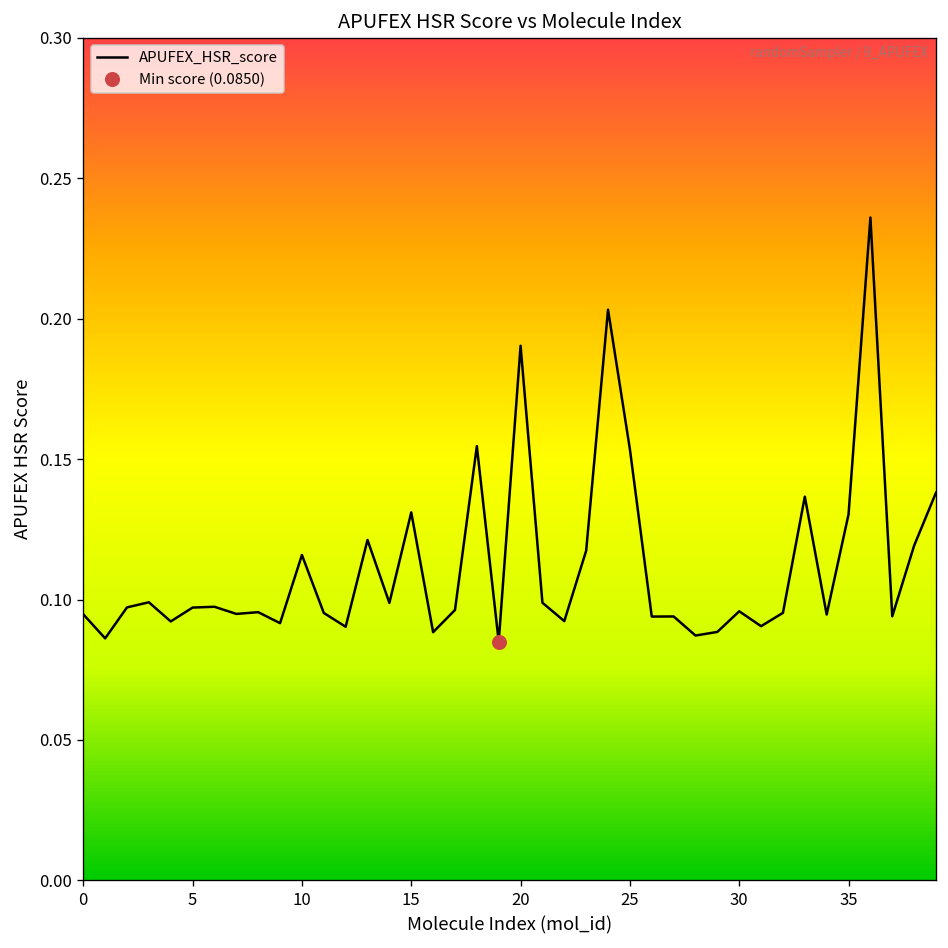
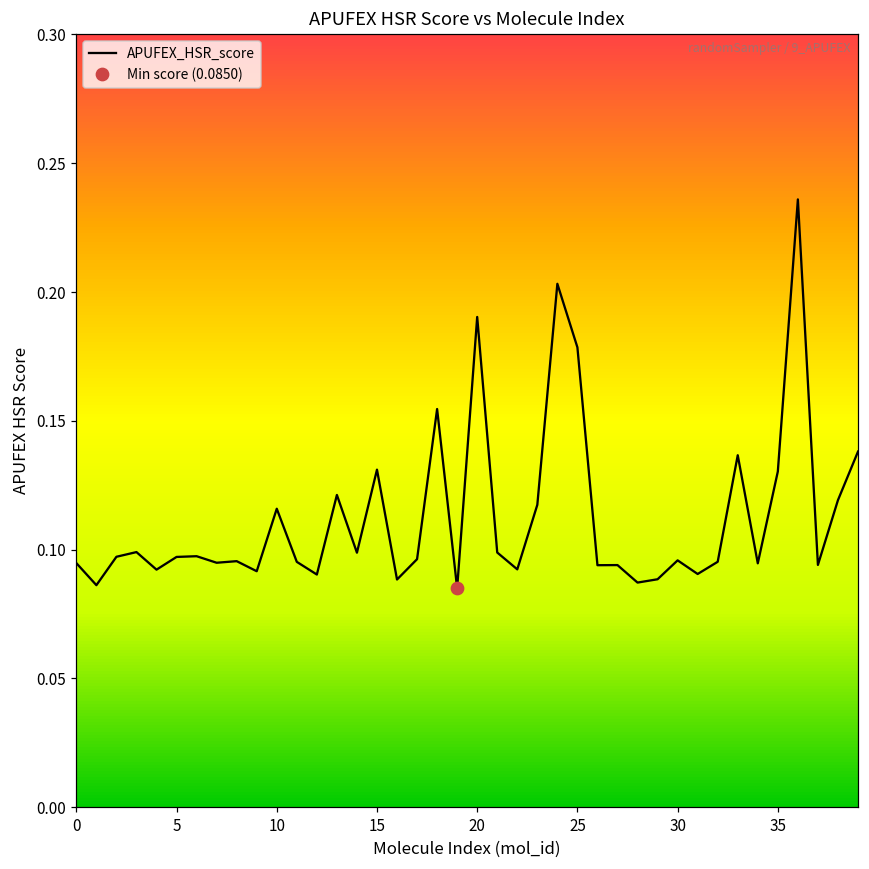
APUFEX_HSR_score, 25: 0.153 -> 0.179
